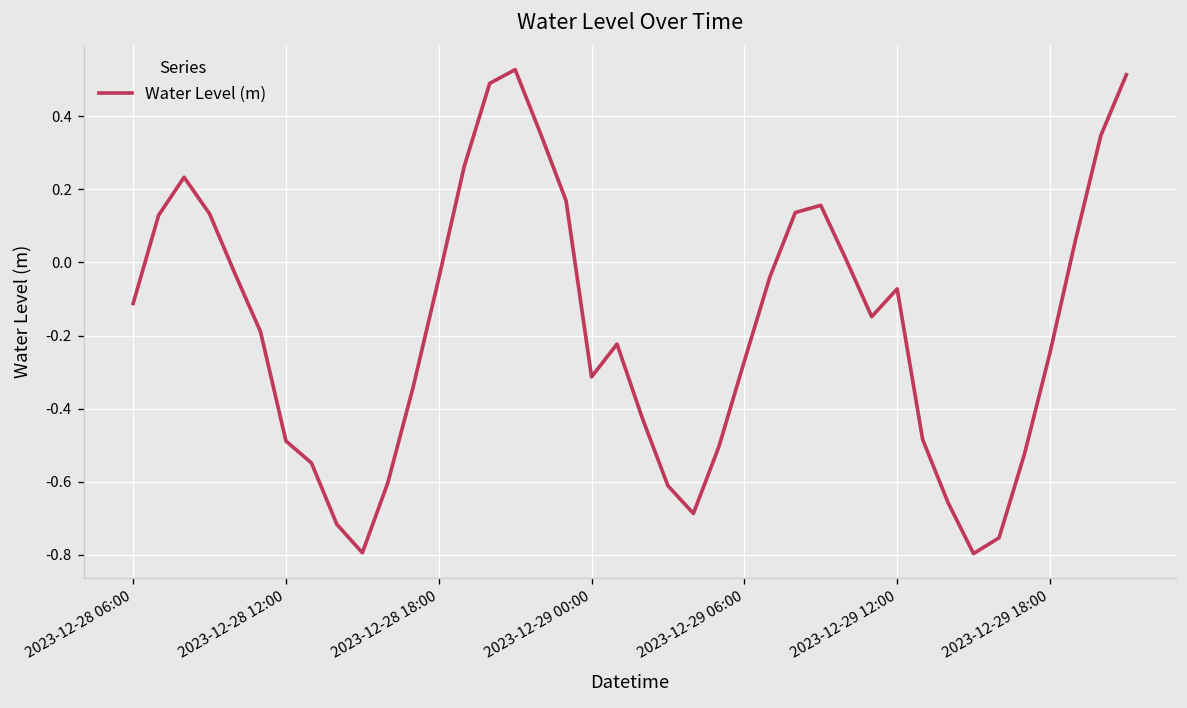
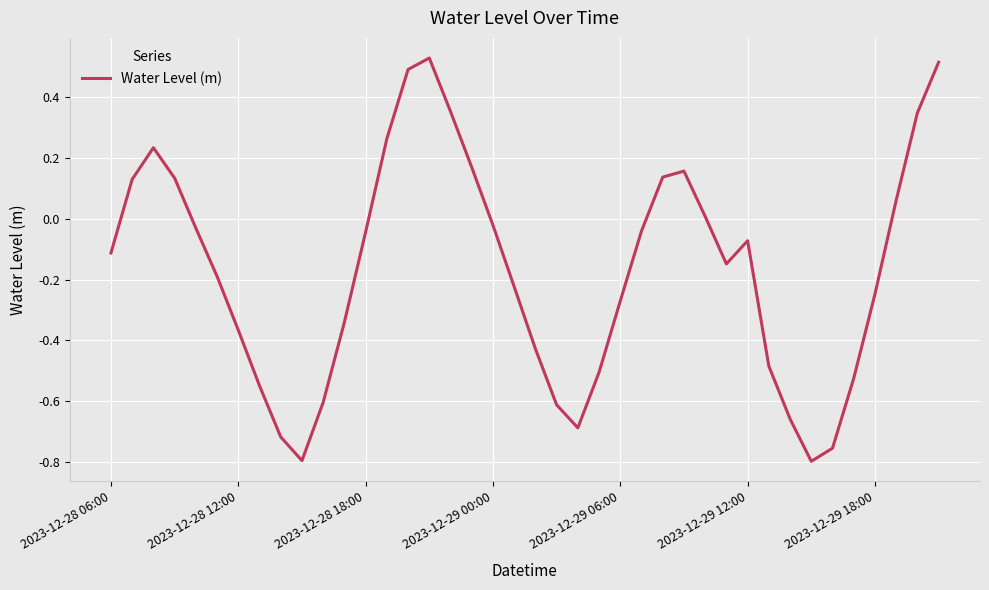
2023-12-28 12:00: -0.49 -> -0.37
2023-12-29 00:00: -0.31 -> -0.02
